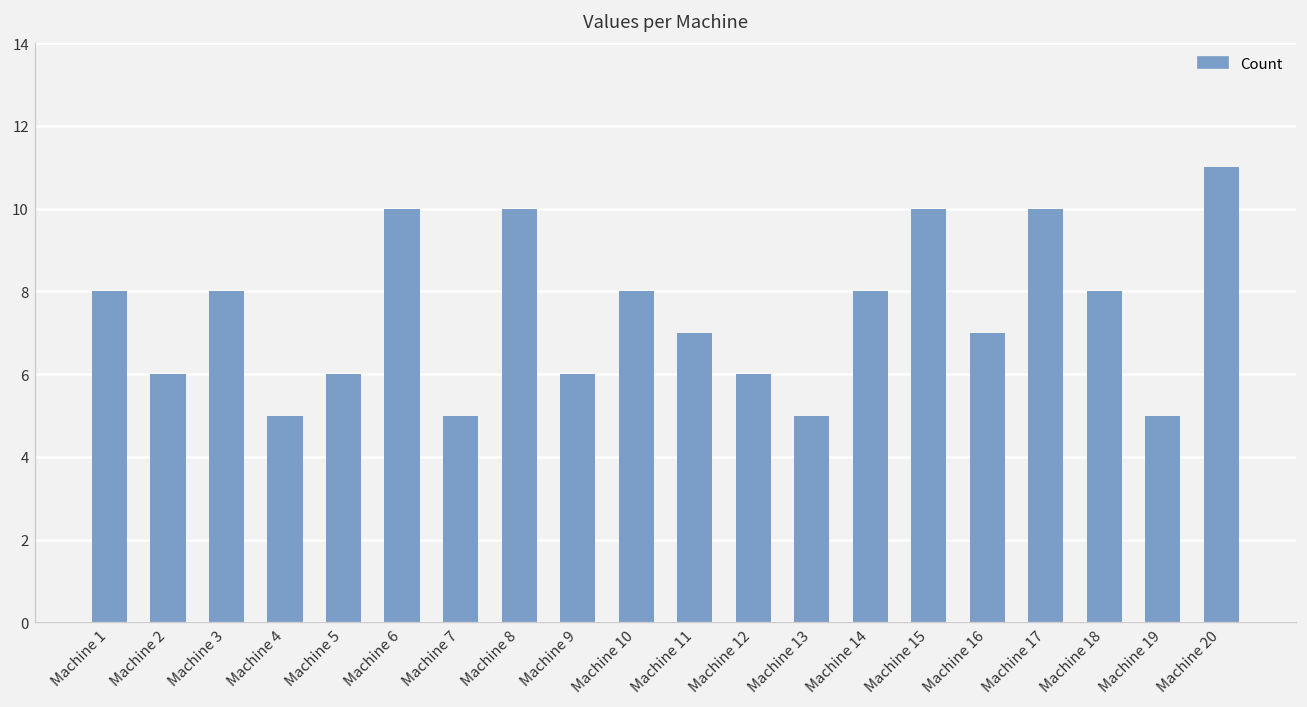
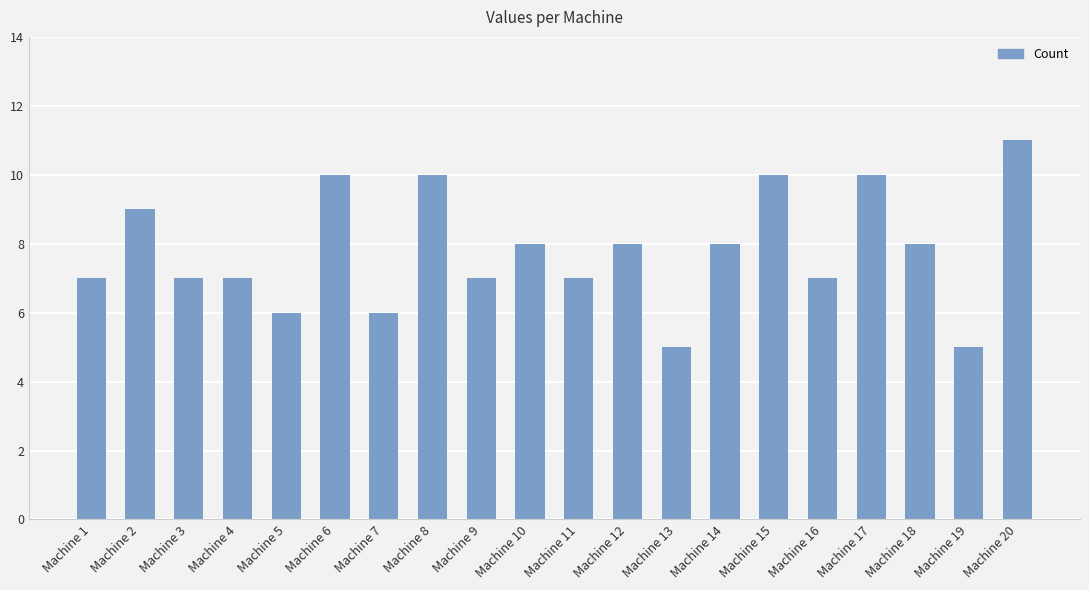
Machine 1: 8 -> 7
Machine 2: 6 -> 9
Machine 3: 8 -> 7
Machine 4: 5 -> 7
Machine 7: 5 -> 6
Machine 9: 6 -> 7
Machine 12: 6 -> 8
